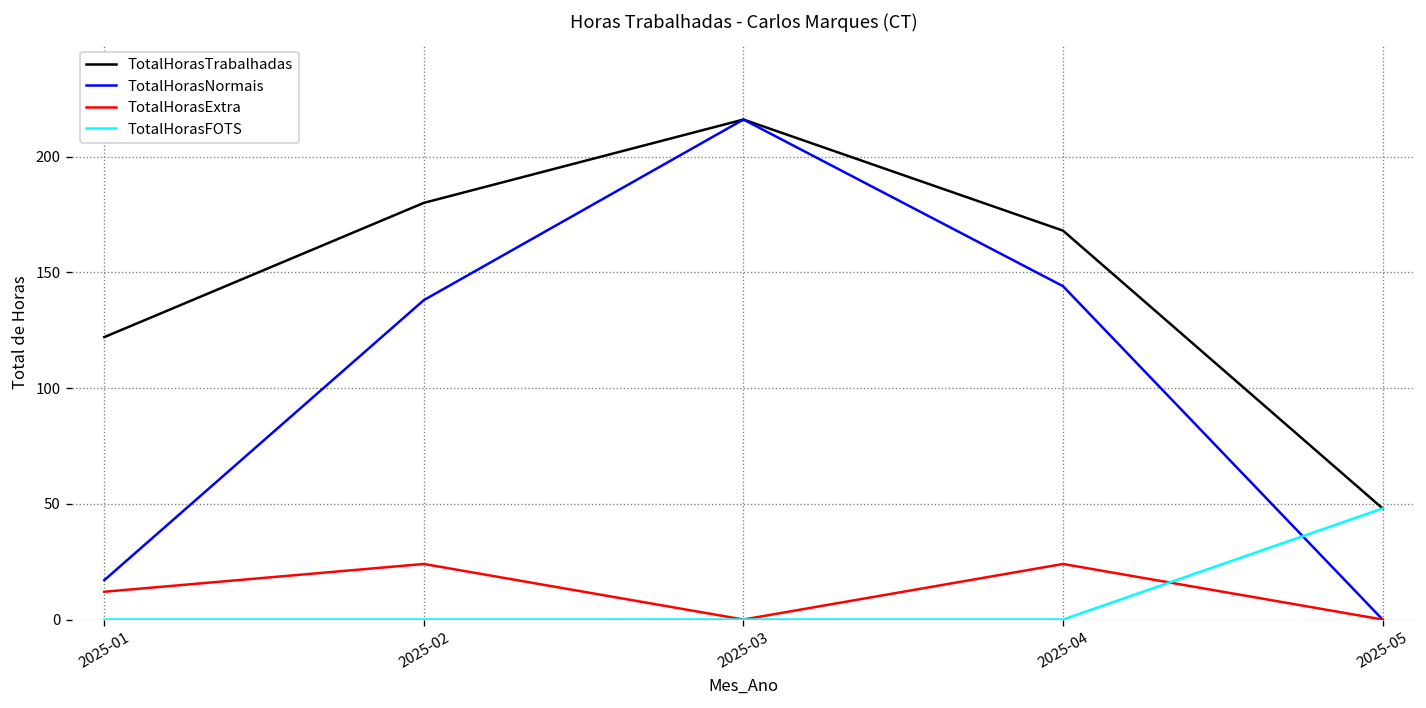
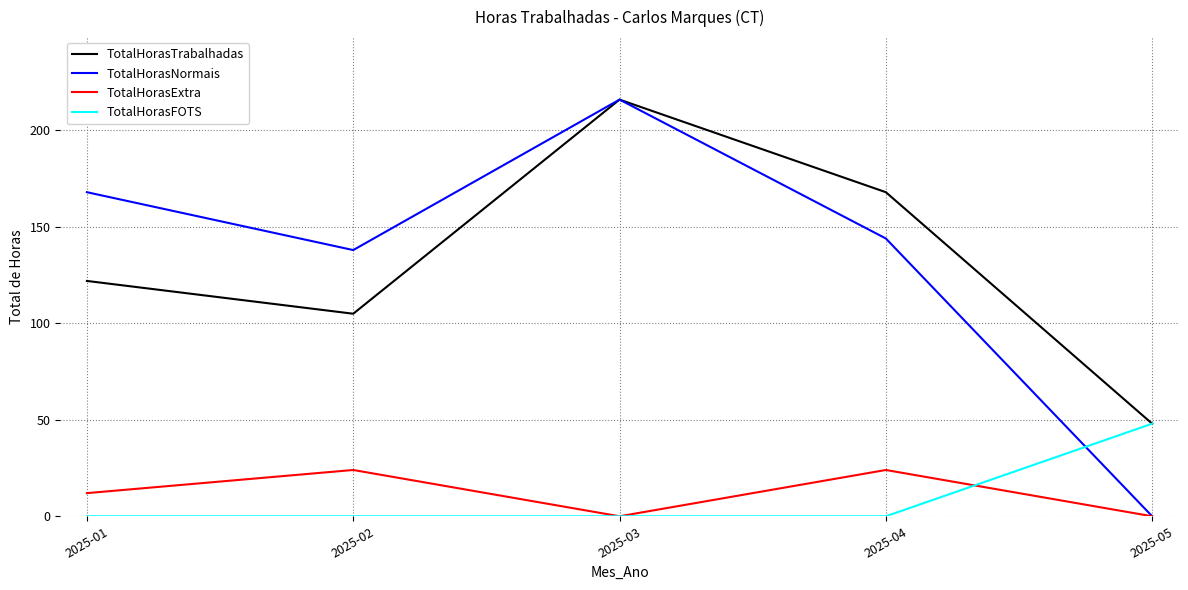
TotalHorasNormais, 2025-01: 17 -> 168
TotalHorasTrabalhadas, 2025-02: 180 -> 105
